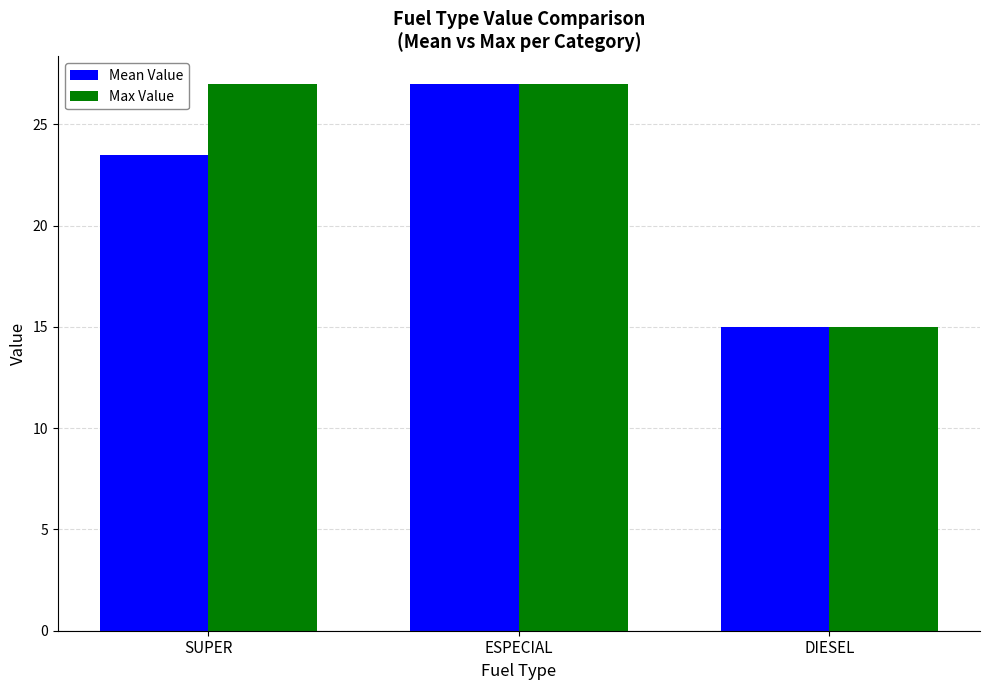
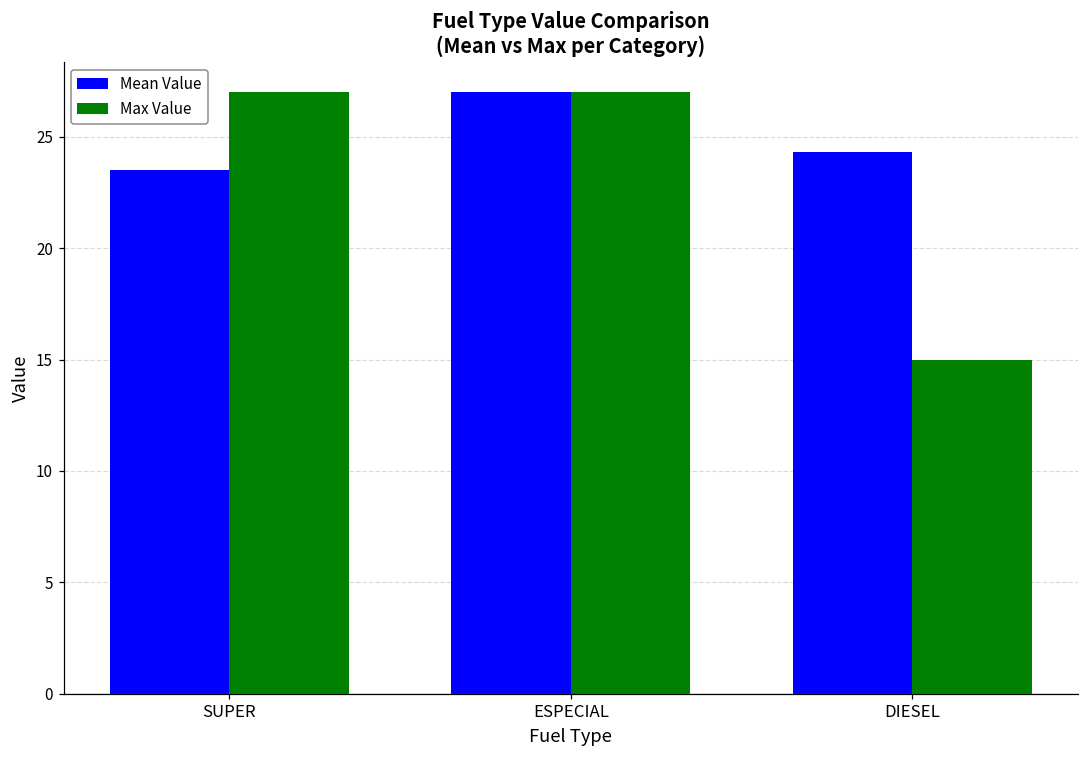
Mean Value, DIESEL: 15.0 -> 24.3
